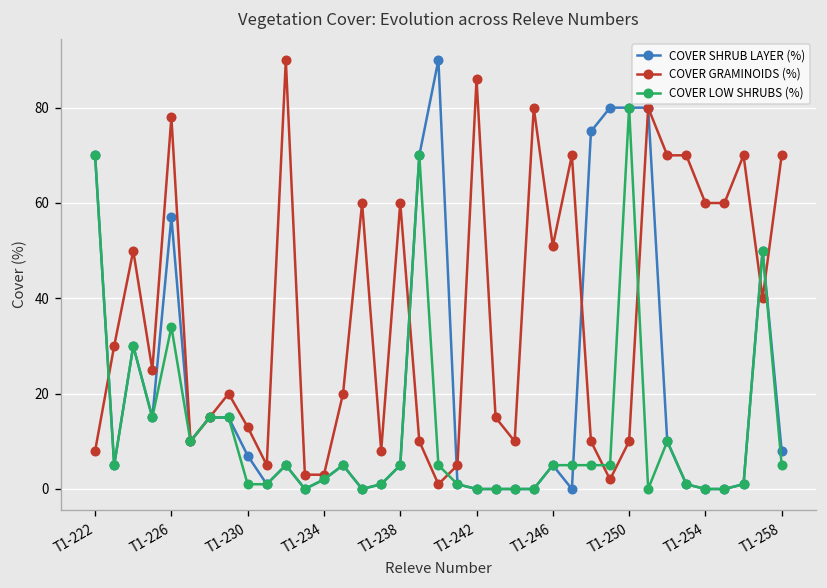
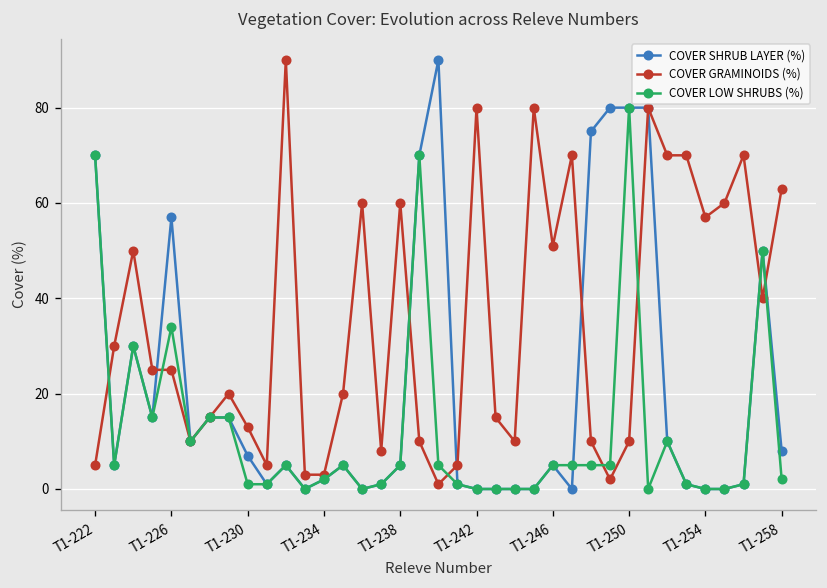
COVER GRAMINOIDS (%), T1-222: 8 -> 5
COVER GRAMINOIDS (%), T1-226: 78 -> 25
COVER GRAMINOIDS (%), T1-242: 86 -> 80
COVER GRAMINOIDS (%), T1-254: 60 -> 57
COVER GRAMINOIDS (%), T1-258: 70 -> 63
COVER LOW SHRUBS (%), T1-258: 5 -> 2
